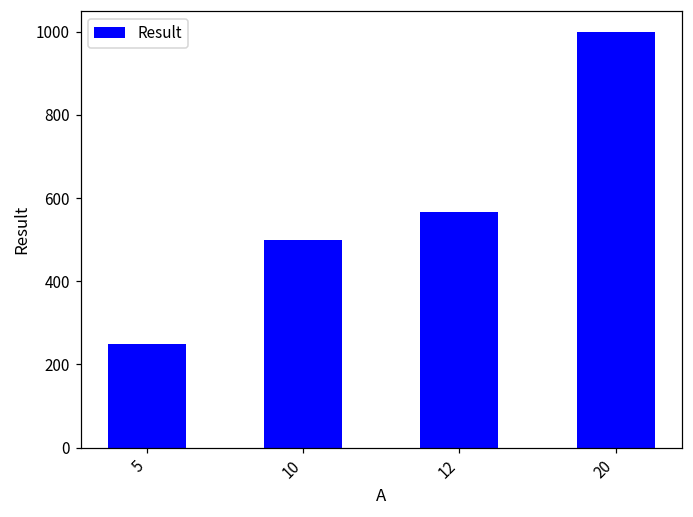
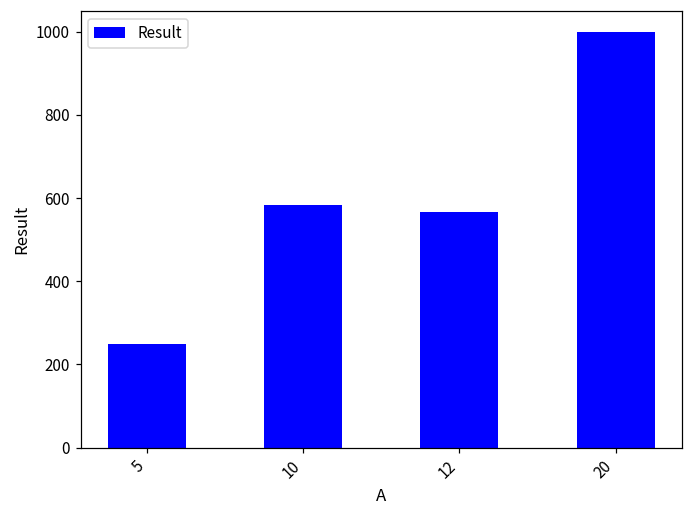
10: 500 -> 580
